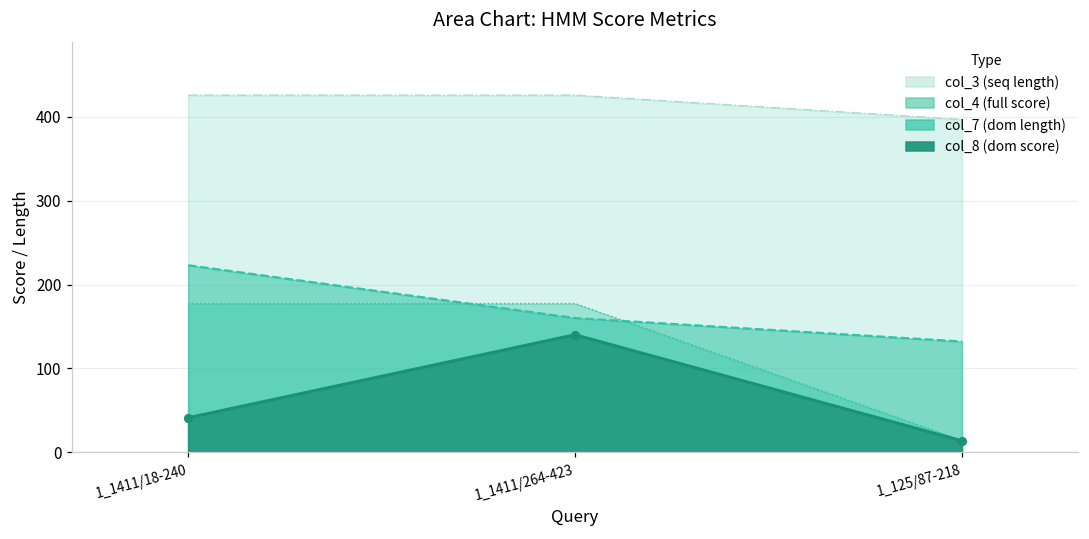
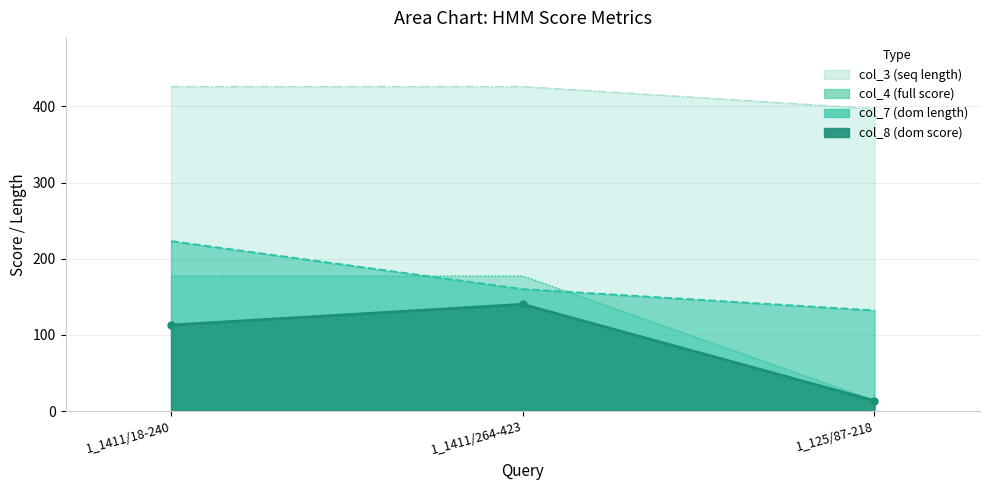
col_8 (dom score), 1_1411/18-240: 40 -> 110
